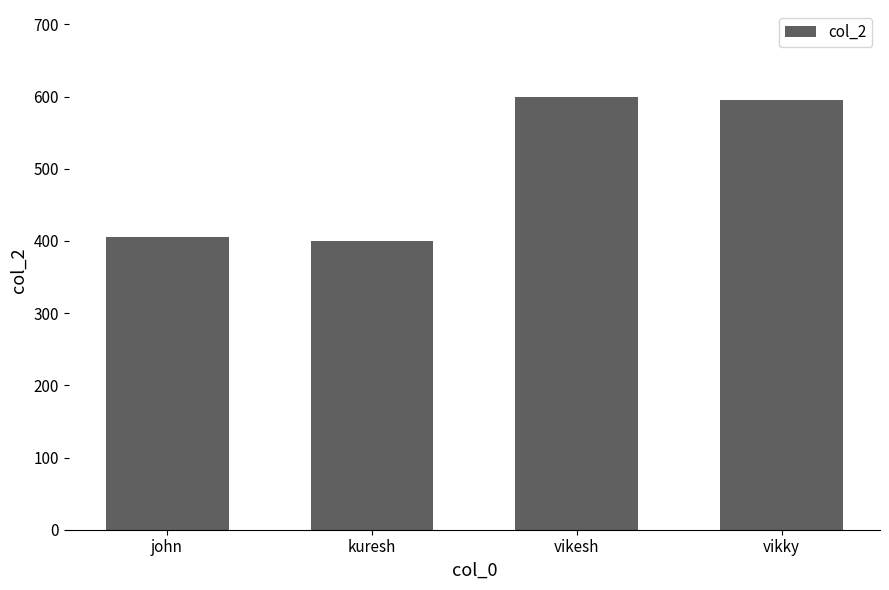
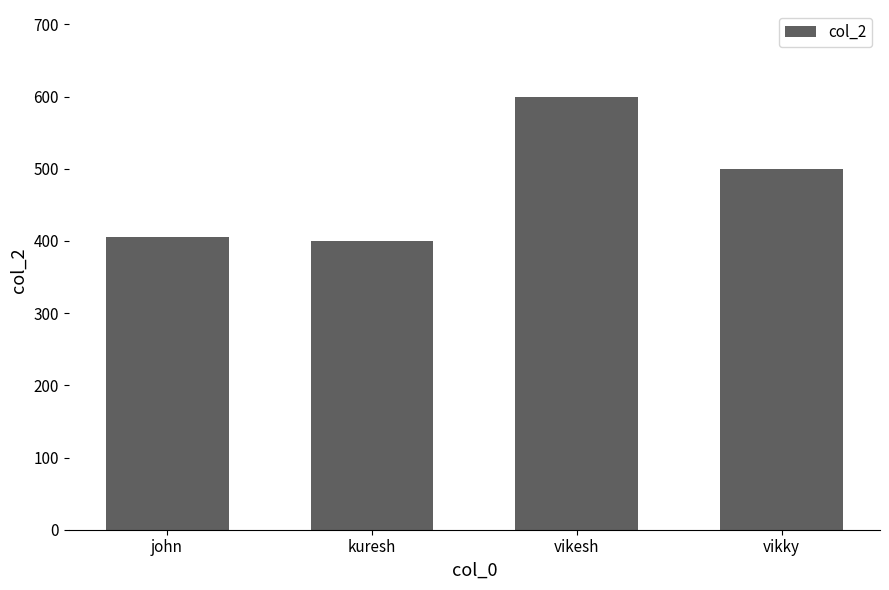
vikky: 600 -> 500
